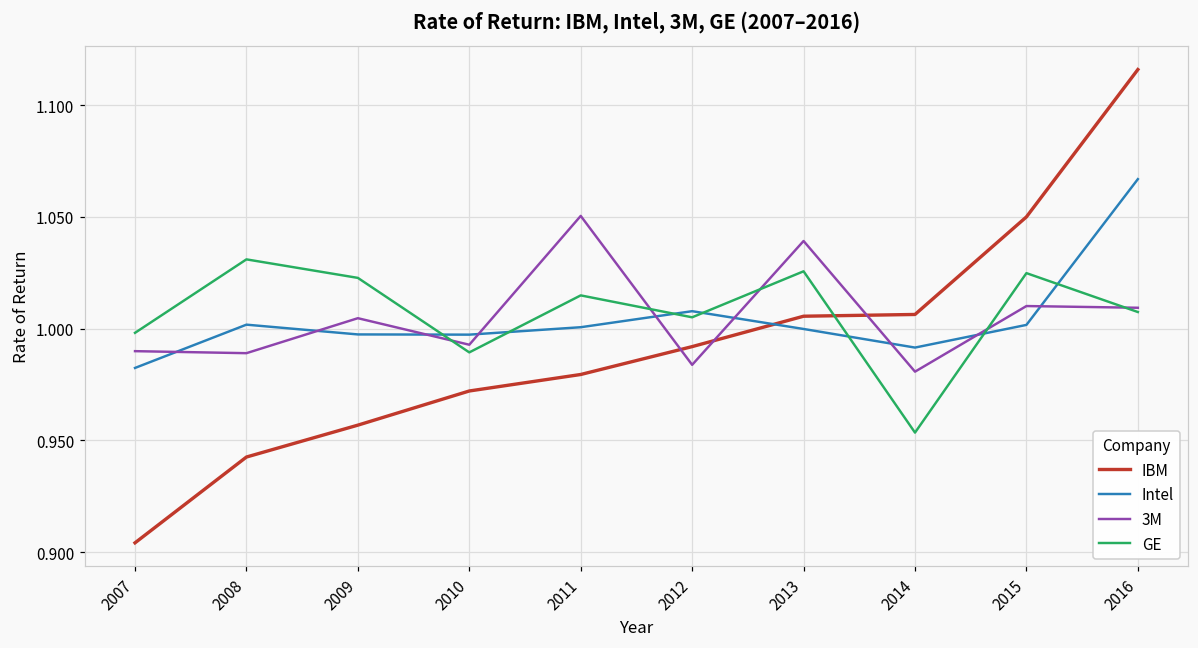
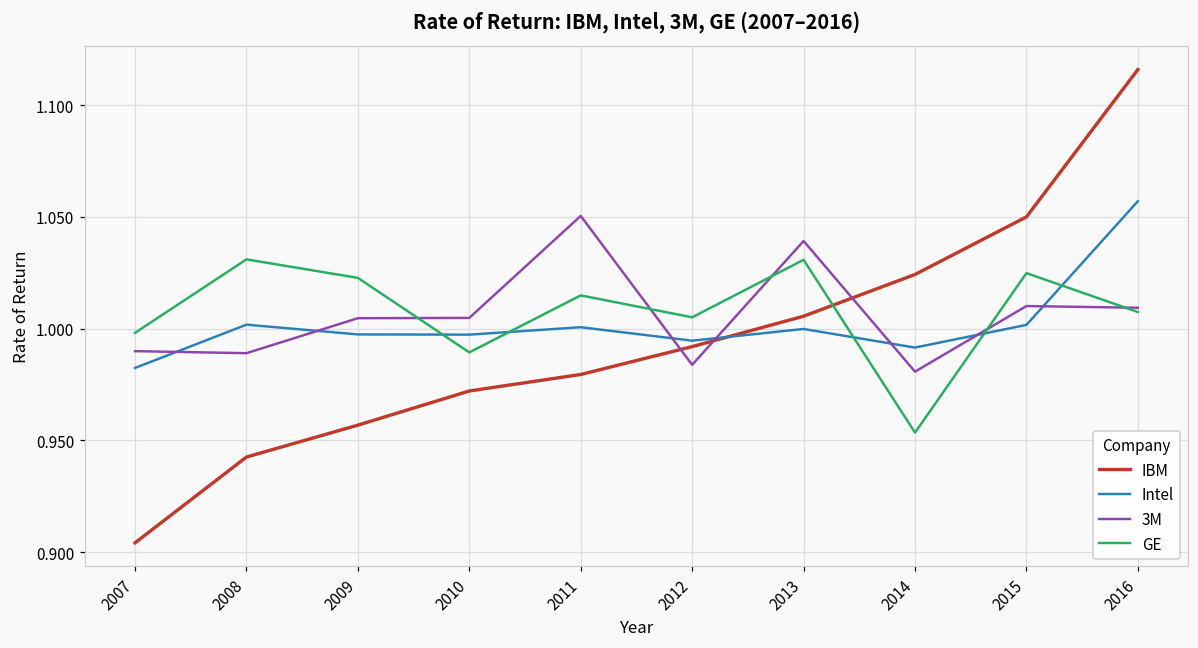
3M, 2010: 0.993 -> 1.005
Intel, 2012: 1.008 -> 0.995
GE, 2013: 1.026 -> 1.031
IBM, 2014: 1.006 -> 1.024
Intel, 2016: 1.067 -> 1.057
